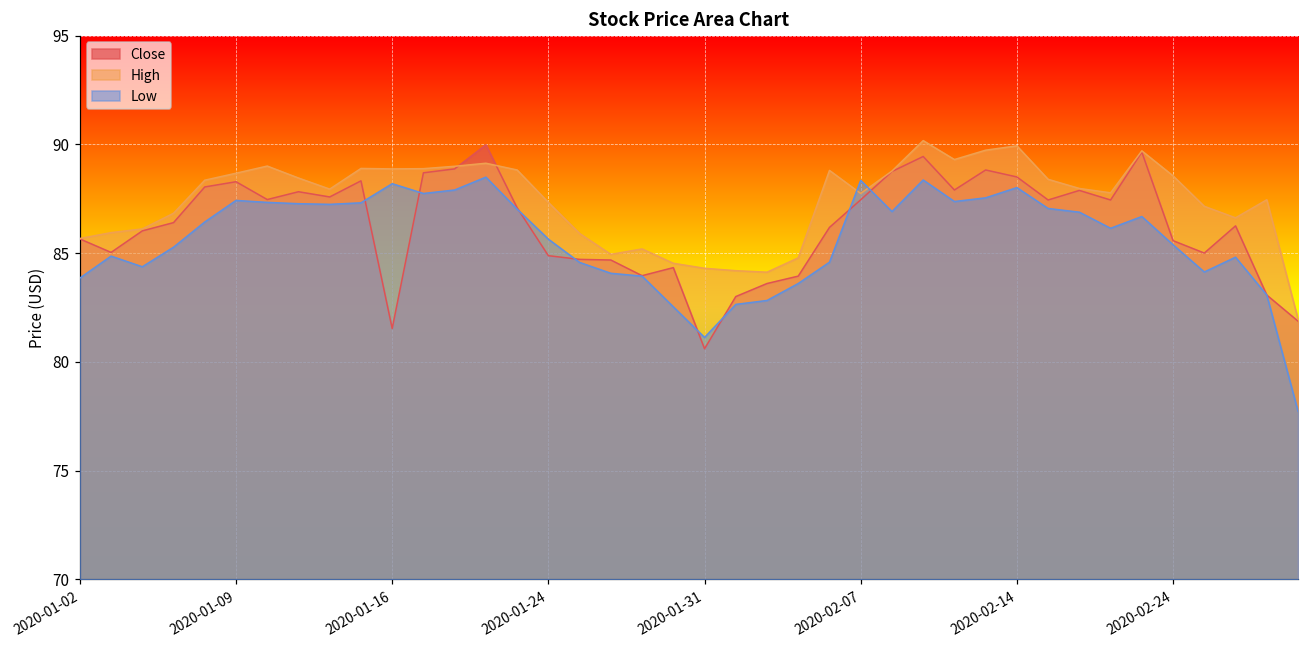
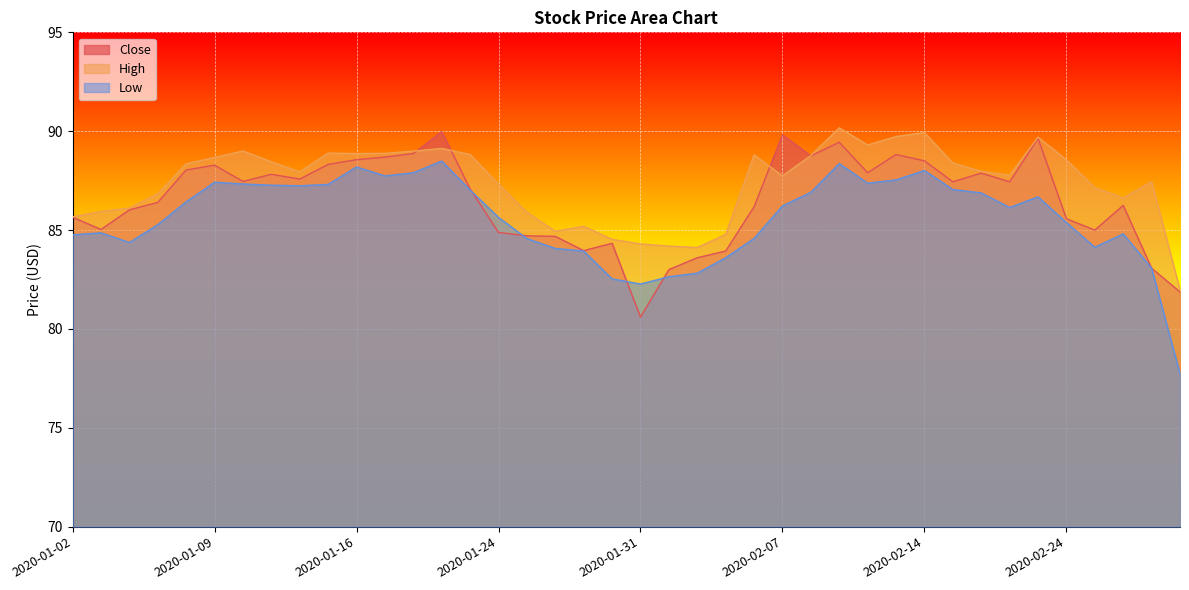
Low, 2020-01-02: 83.9 -> 84.8
Close, 2020-01-16: 81.5 -> 88.6
Low, 2020-01-31: 81.1 -> 82.3
Close, 2020-02-07: 87.5 -> 89.8
Low, 2020-02-07: 88.3 -> 86.2
